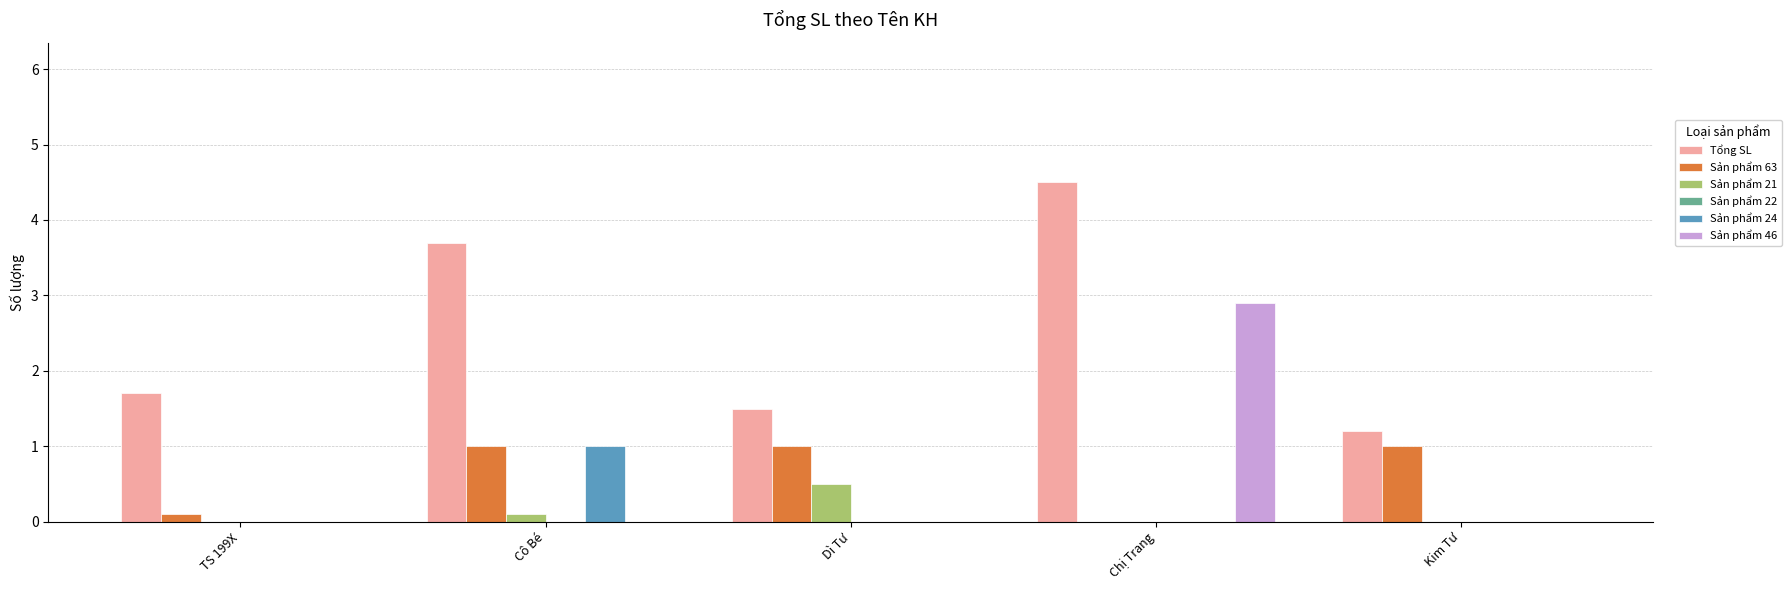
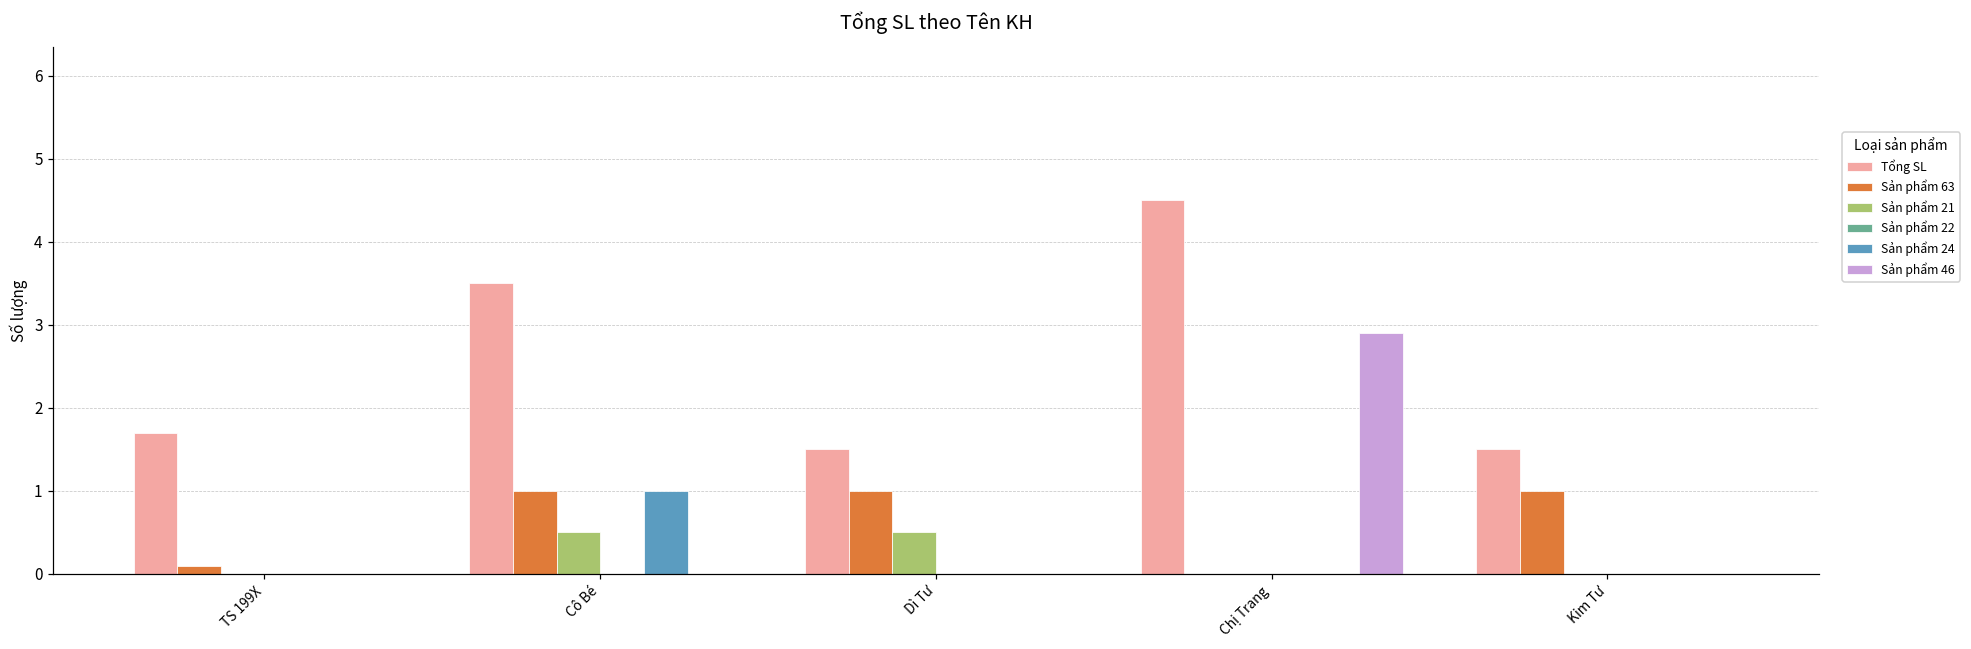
Tổng SL, Cô Bé: 3.7 -> 3.5
Sản phẩm 21, Cô Bé: 0.1 -> 0.5
Tổng SL, Kim Tư: 1.2 -> 1.5
